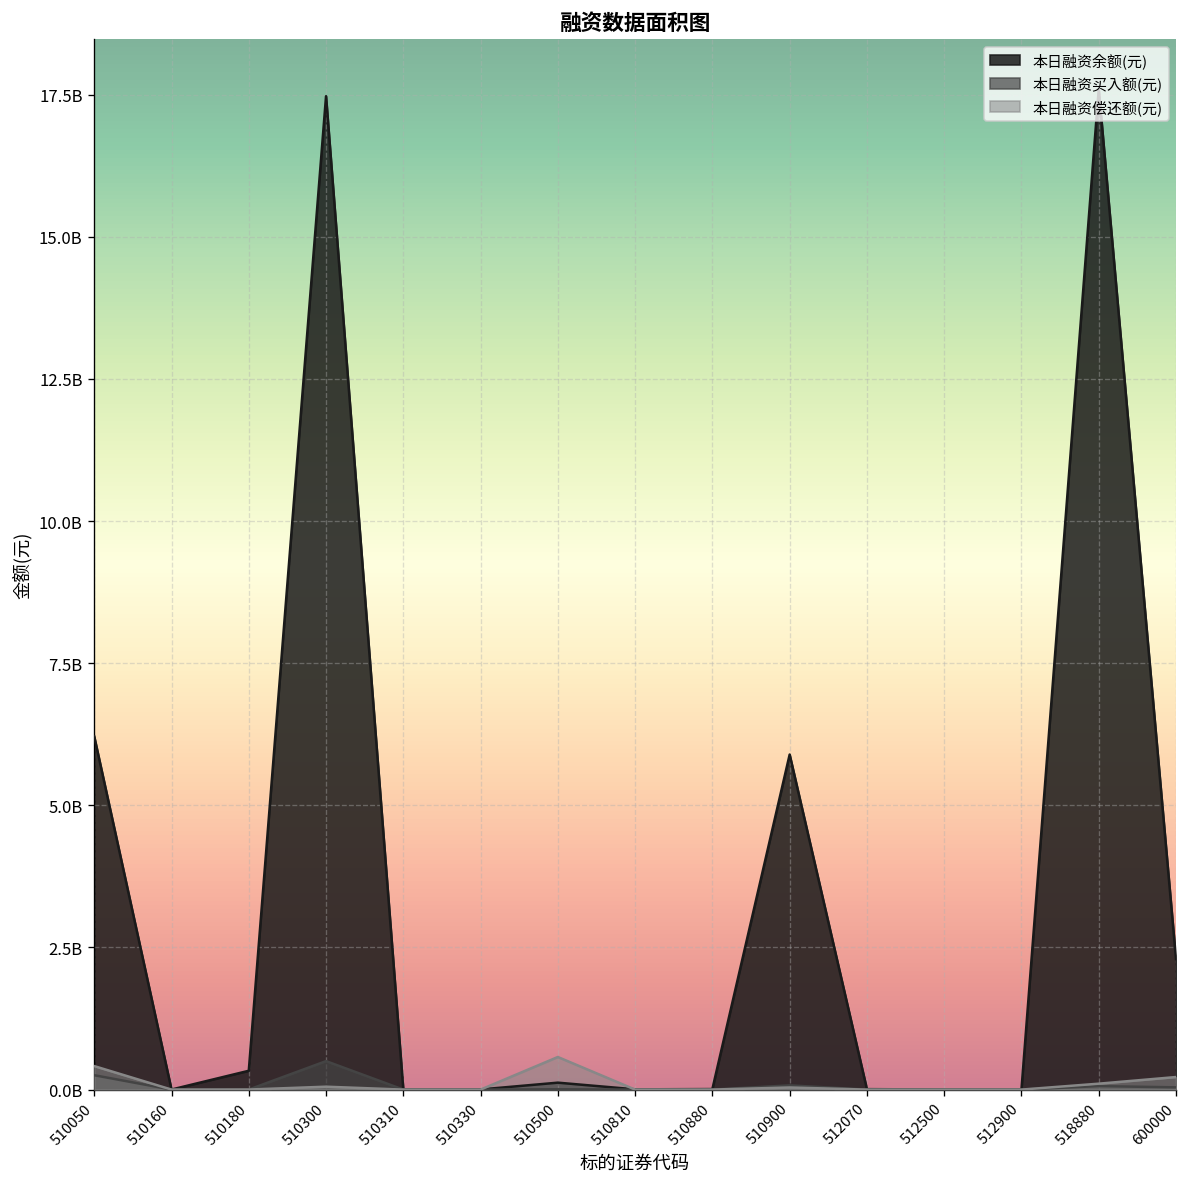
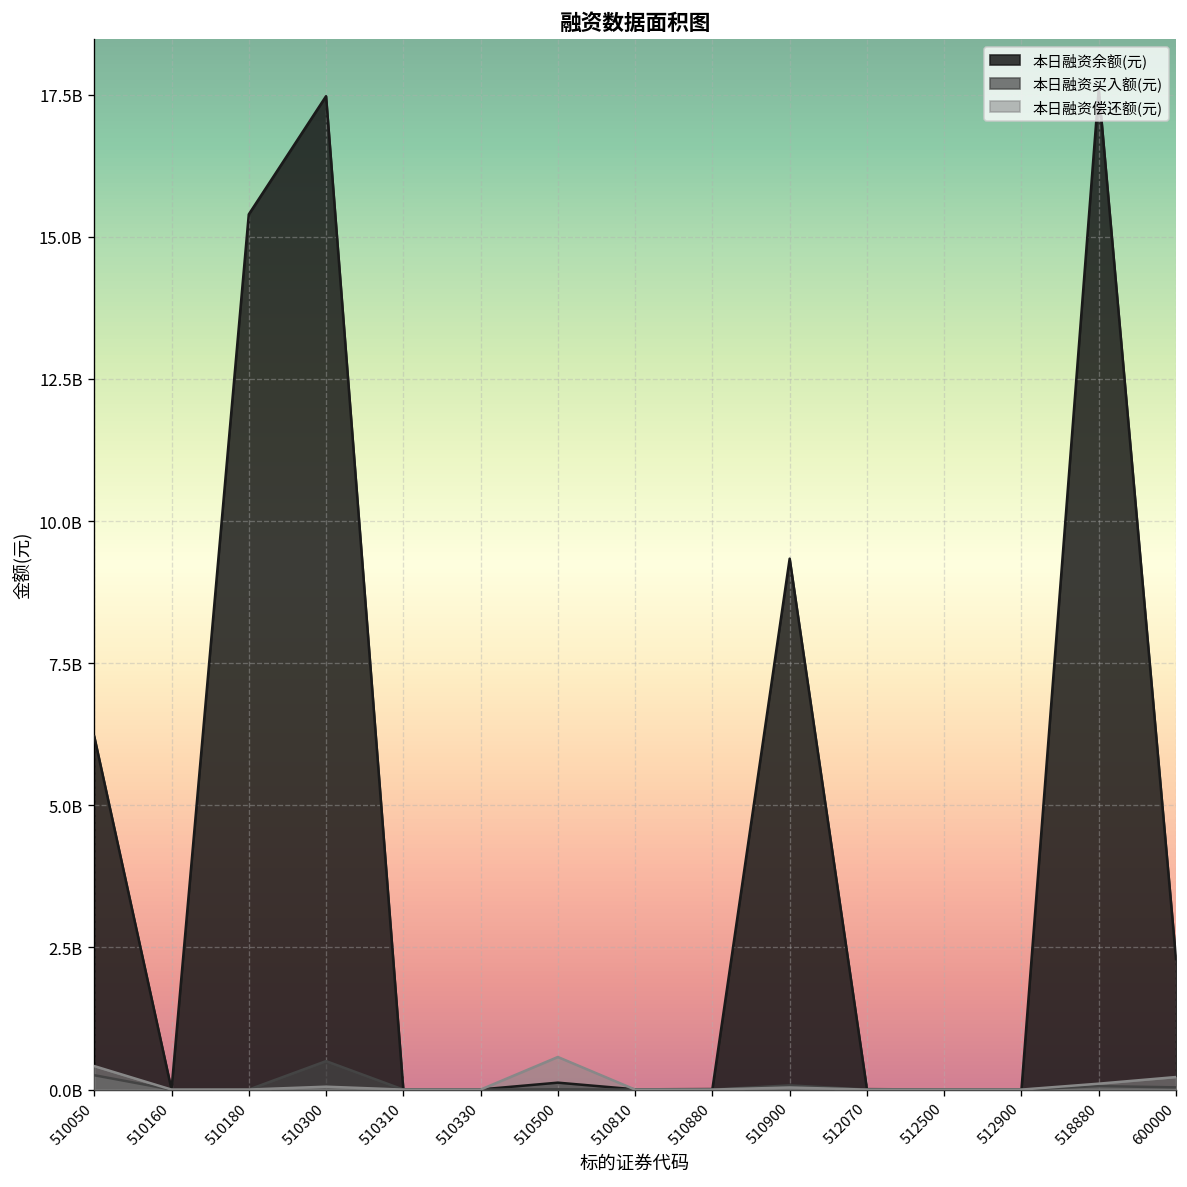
本日融资余额(元), 510180: 300000000 -> 15400000000
本日融资余额(元), 510900: 5900000000 -> 9300000000
